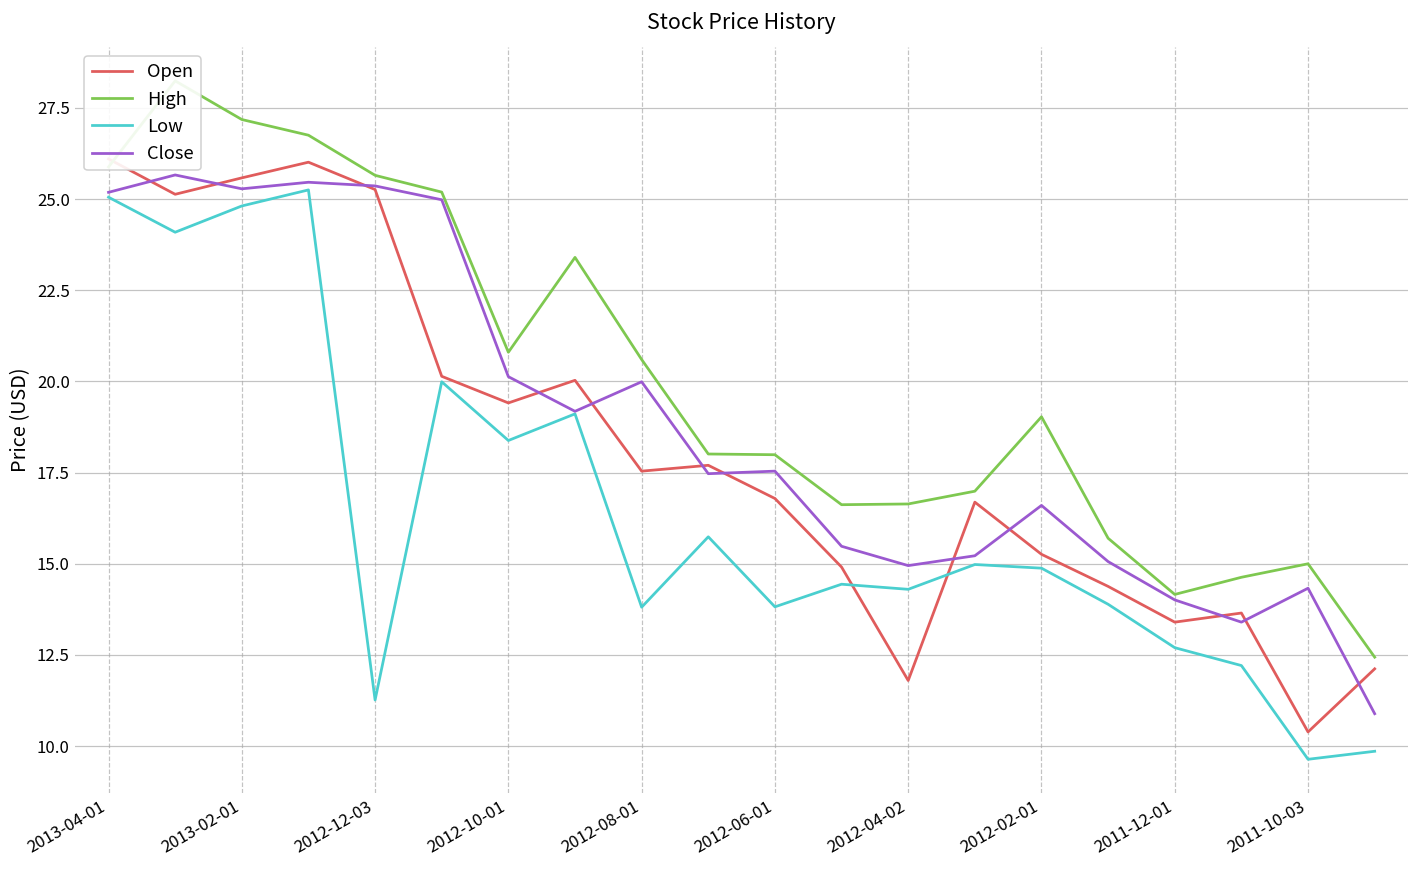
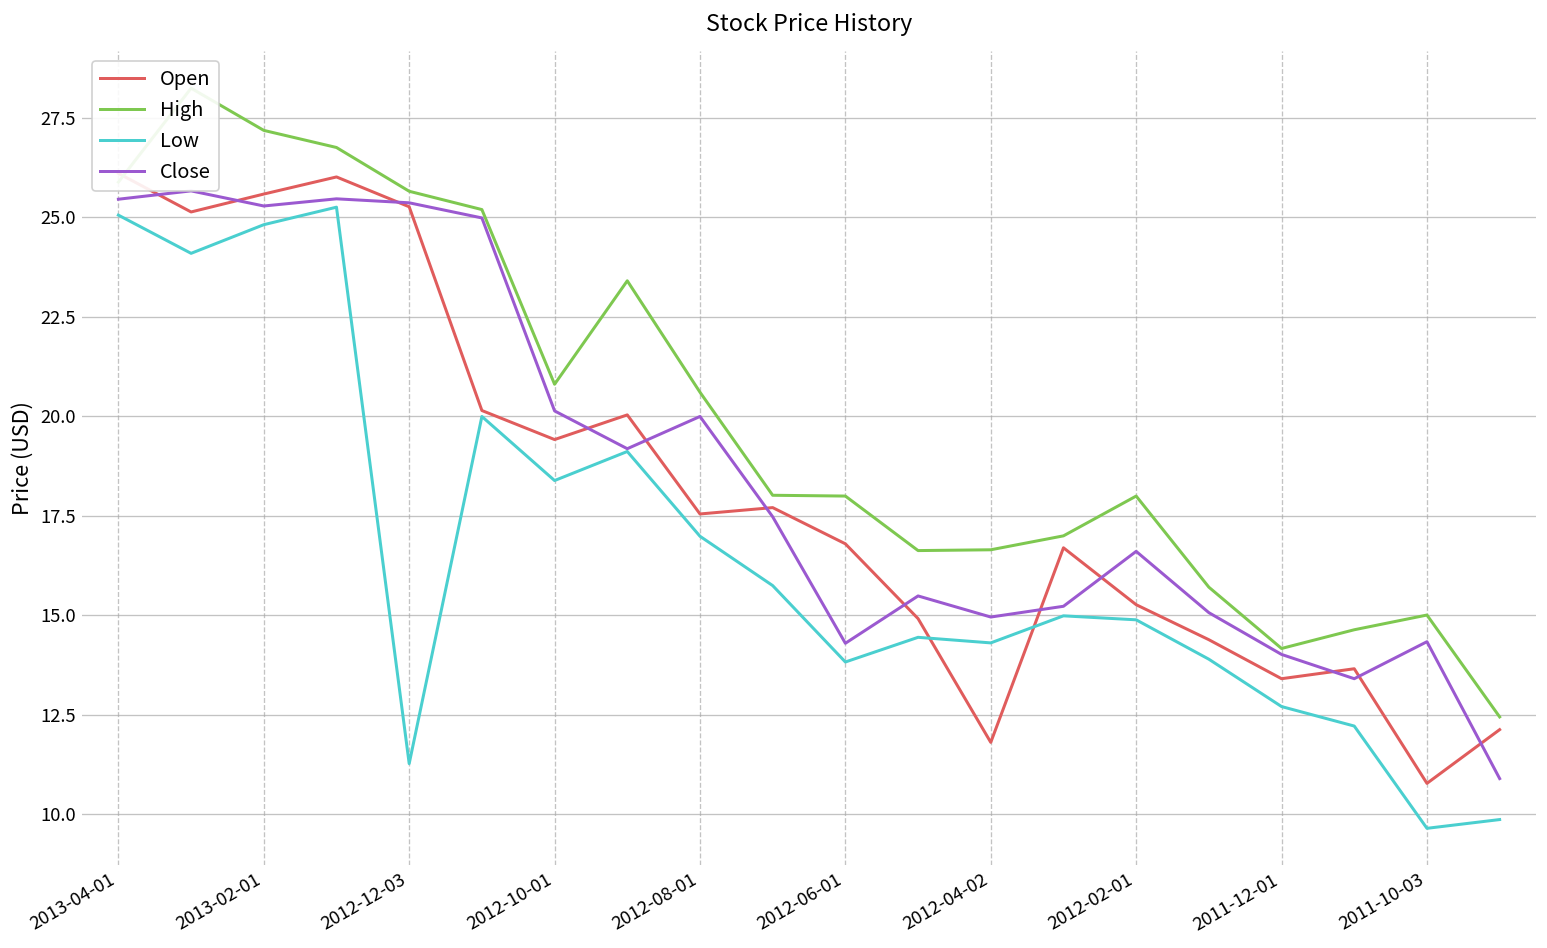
Close, 2013-04-01: 25.2 -> 25.5
Low, 2012-08-01: 13.8 -> 17.0
Close, 2012-06-01: 17.5 -> 14.3
High, 2012-02-01: 19.0 -> 18.0
Open, 2011-10-03: 10.4 -> 10.8
